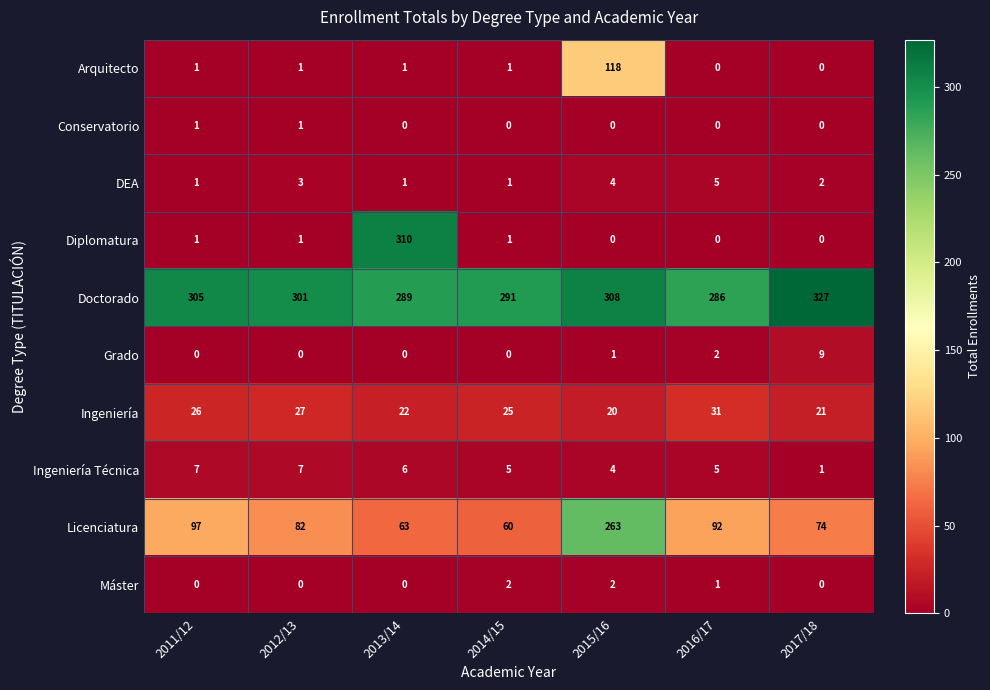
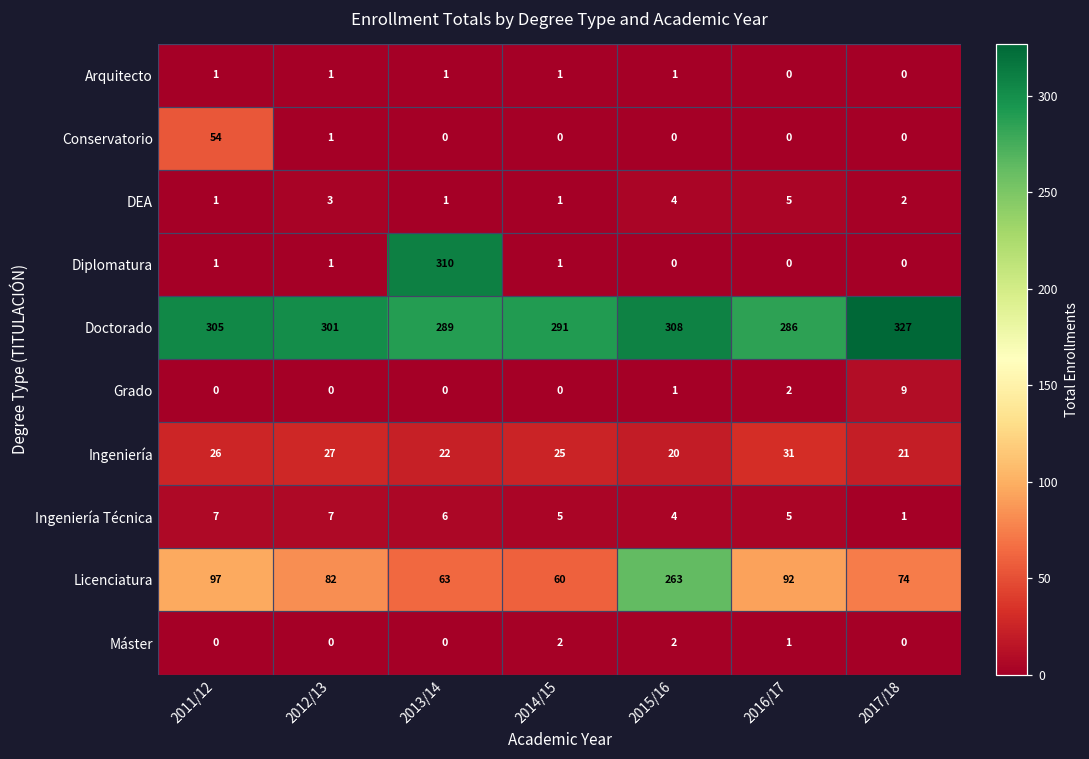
Arquitecto, 2015/16: 118 -> 1
Conservatorio, 2011/12: 1 -> 54
